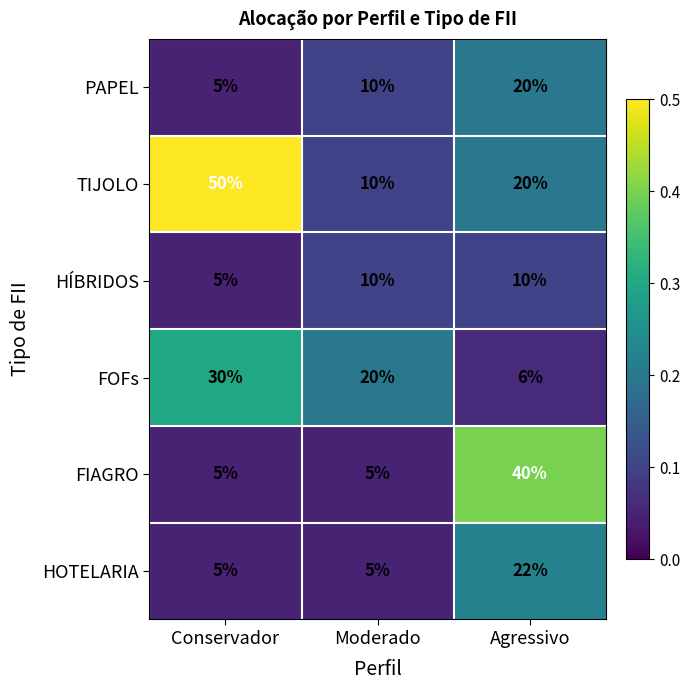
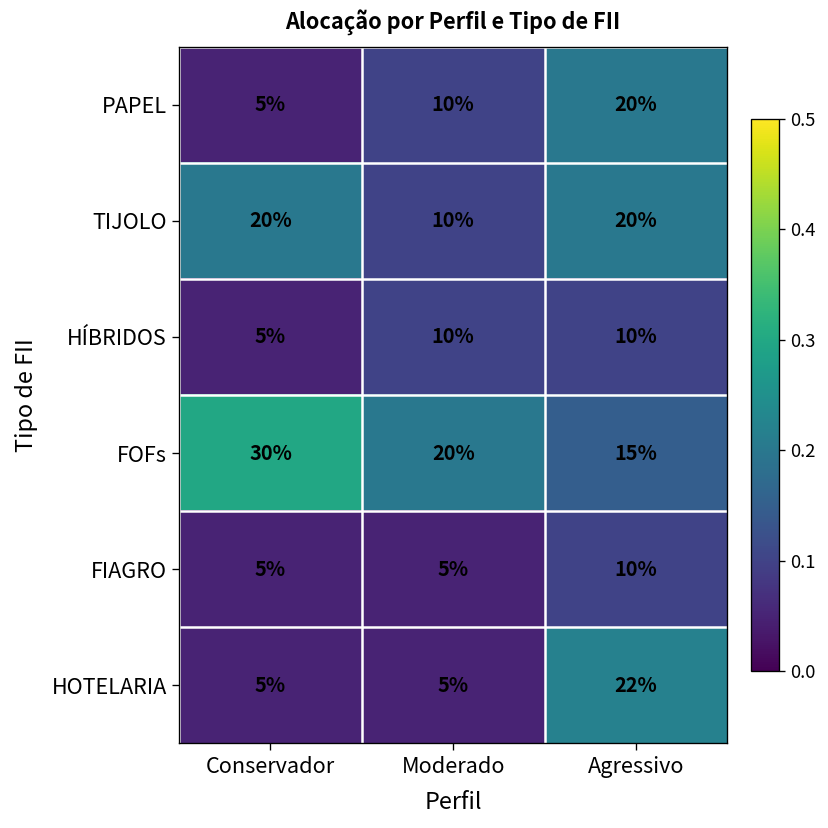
TIJOLO, Conservador: 50% -> 20%
FOFs, Agressivo: 6% -> 15%
FIAGRO, Agressivo: 40% -> 10%
